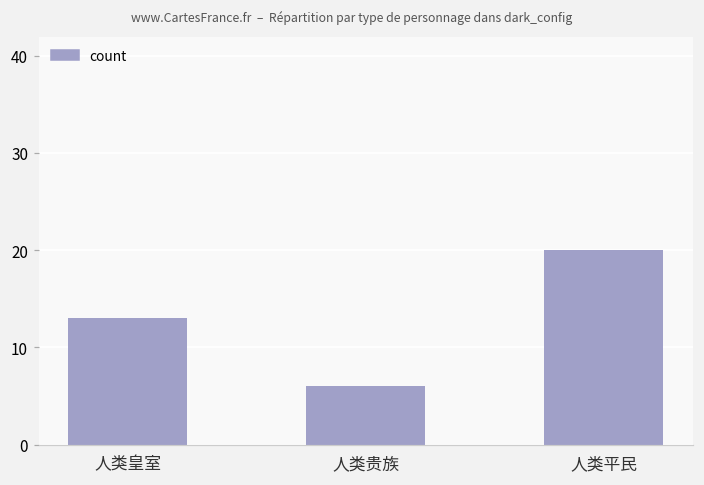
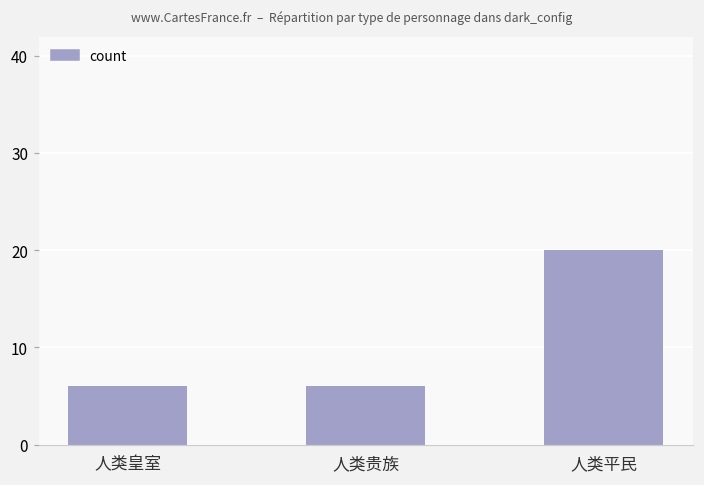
人类皇室: 13 -> 6
